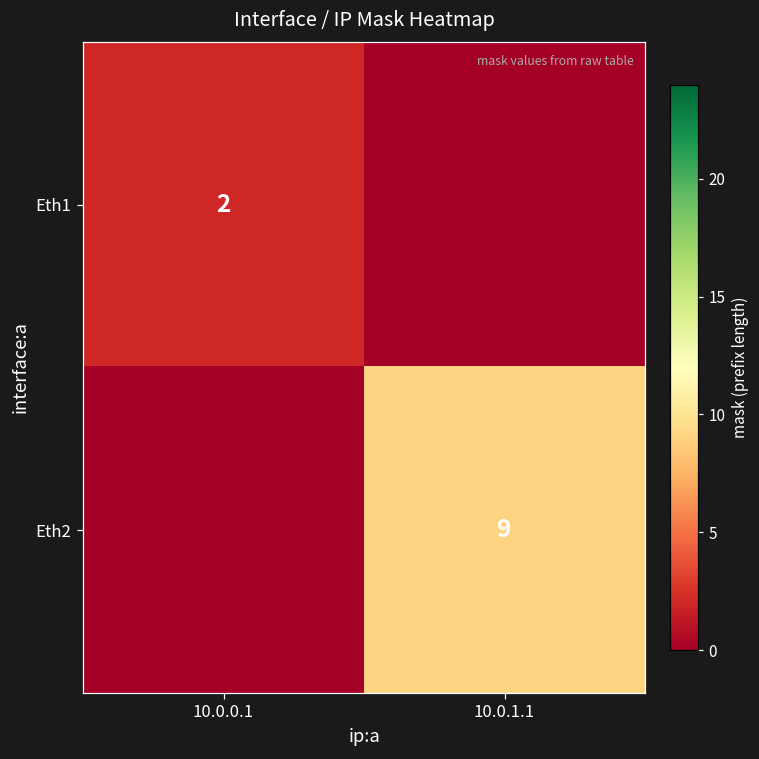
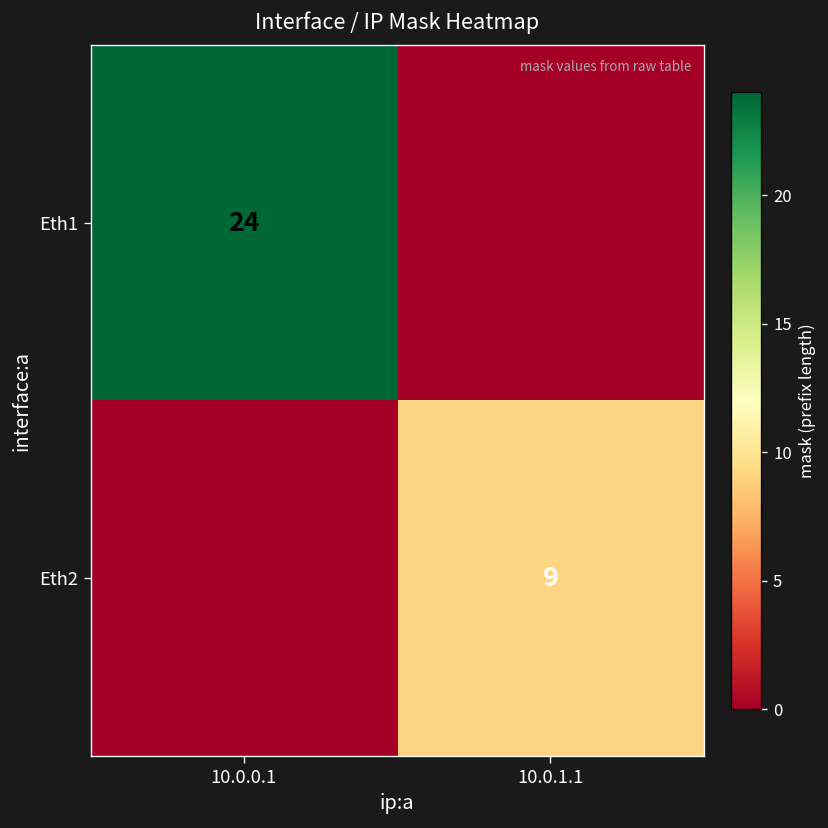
Eth1, 10.0.0.1: 2 -> 24
